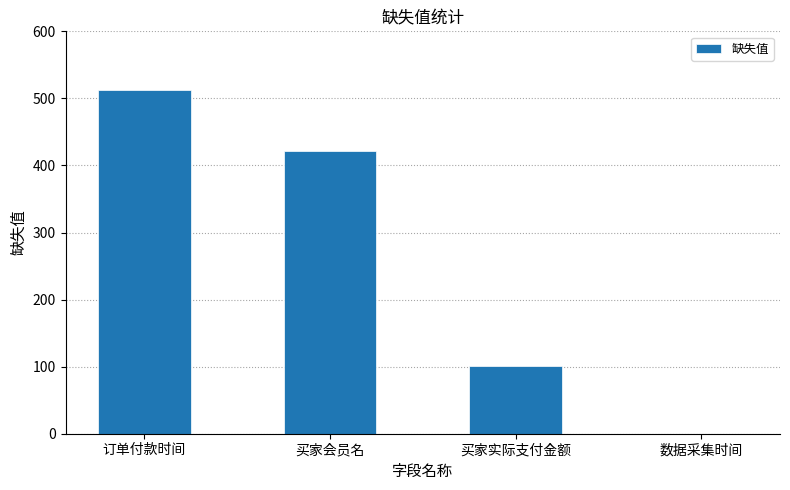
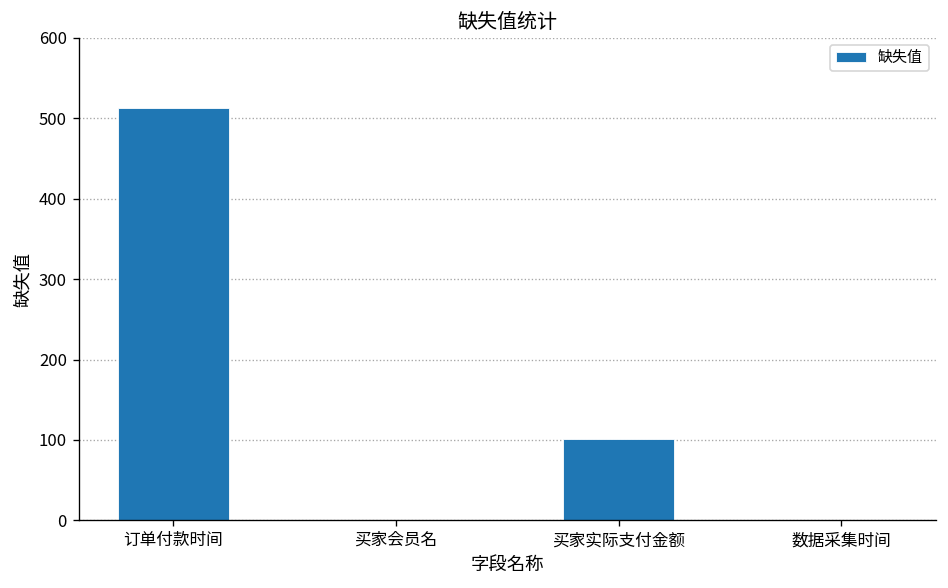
买家会员名: 420 -> 0
